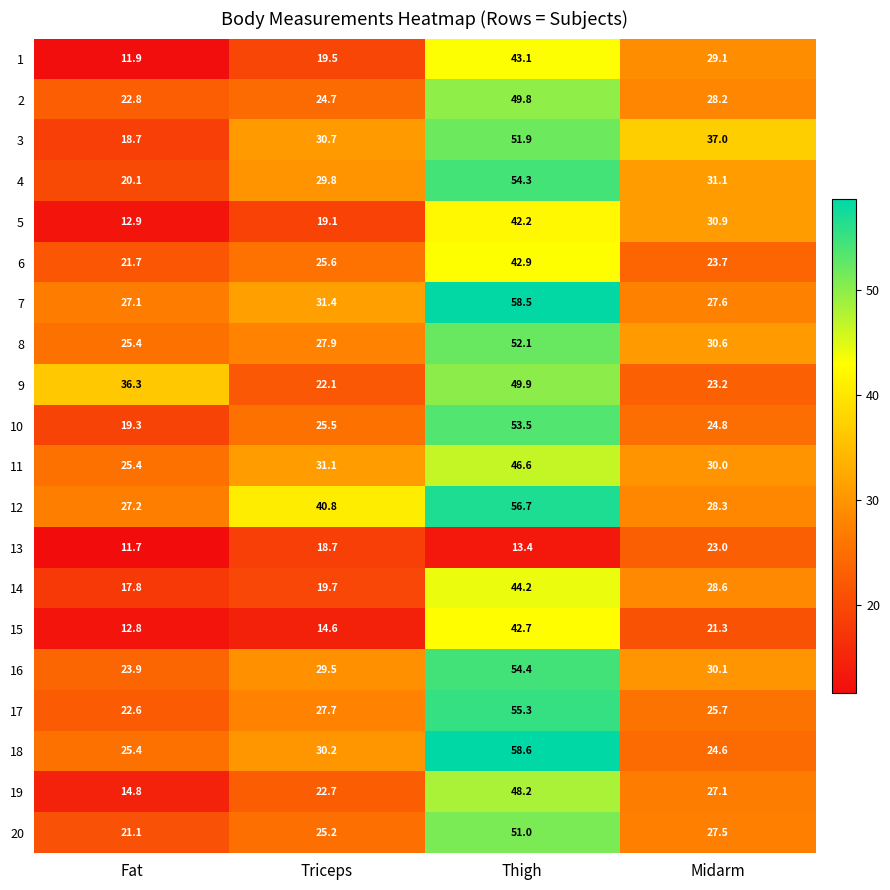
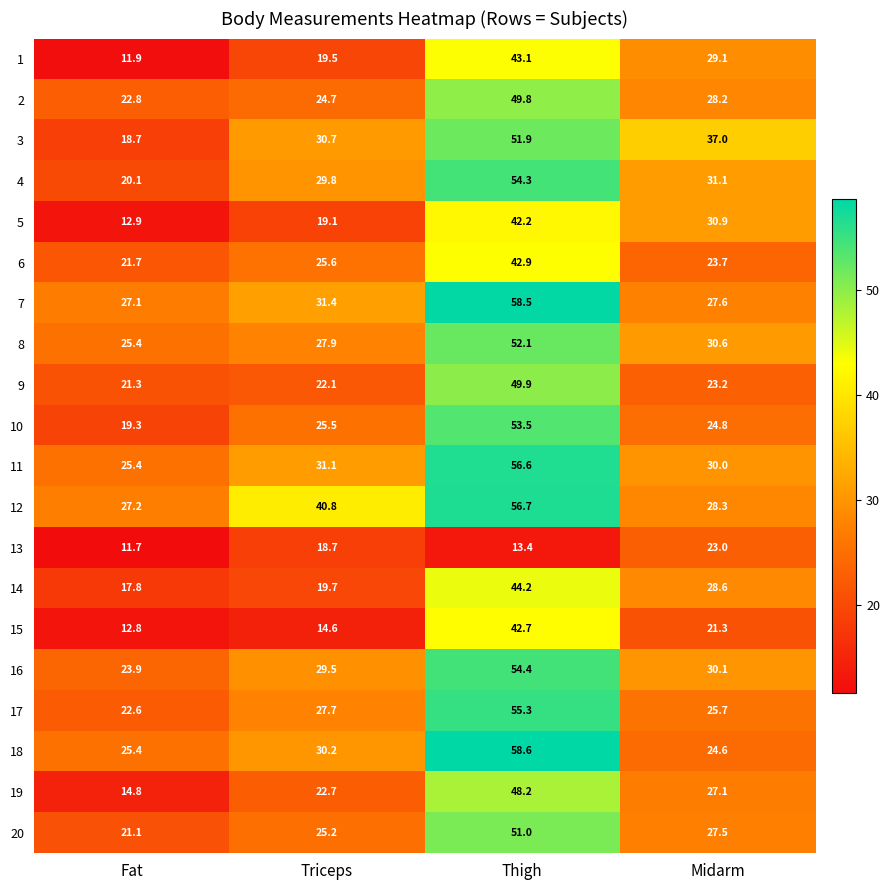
9, Fat: 36.3 -> 21.3
11, Thigh: 46.6 -> 56.6
